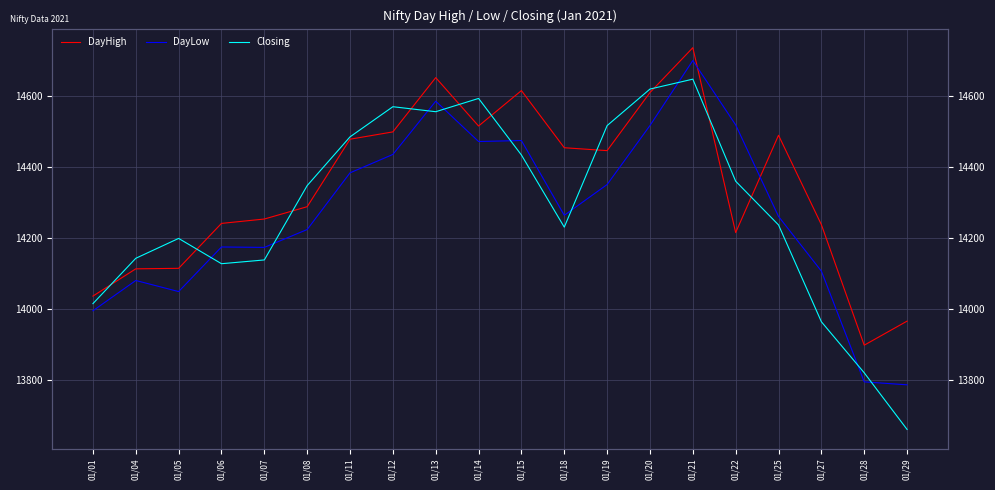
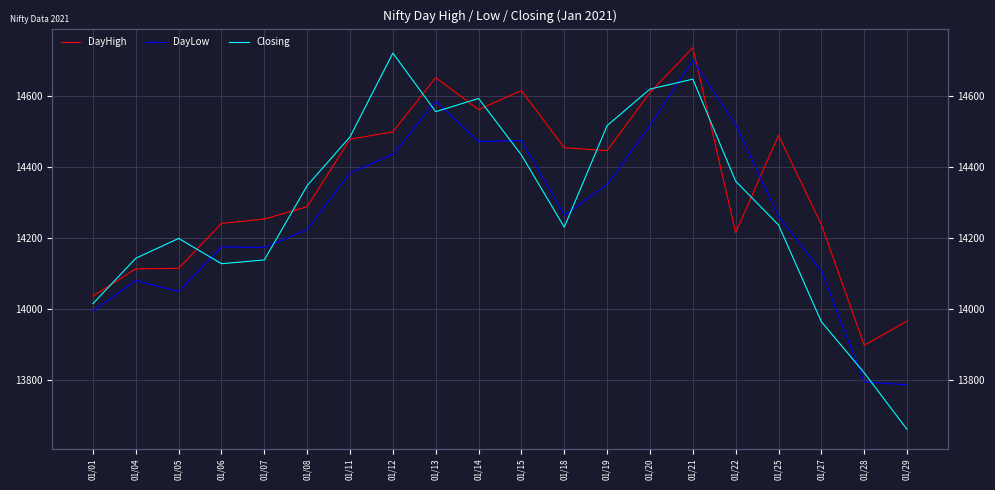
Closing, 01/12: 14570 -> 14720
DayHigh, 01/14: 14520 -> 14560
